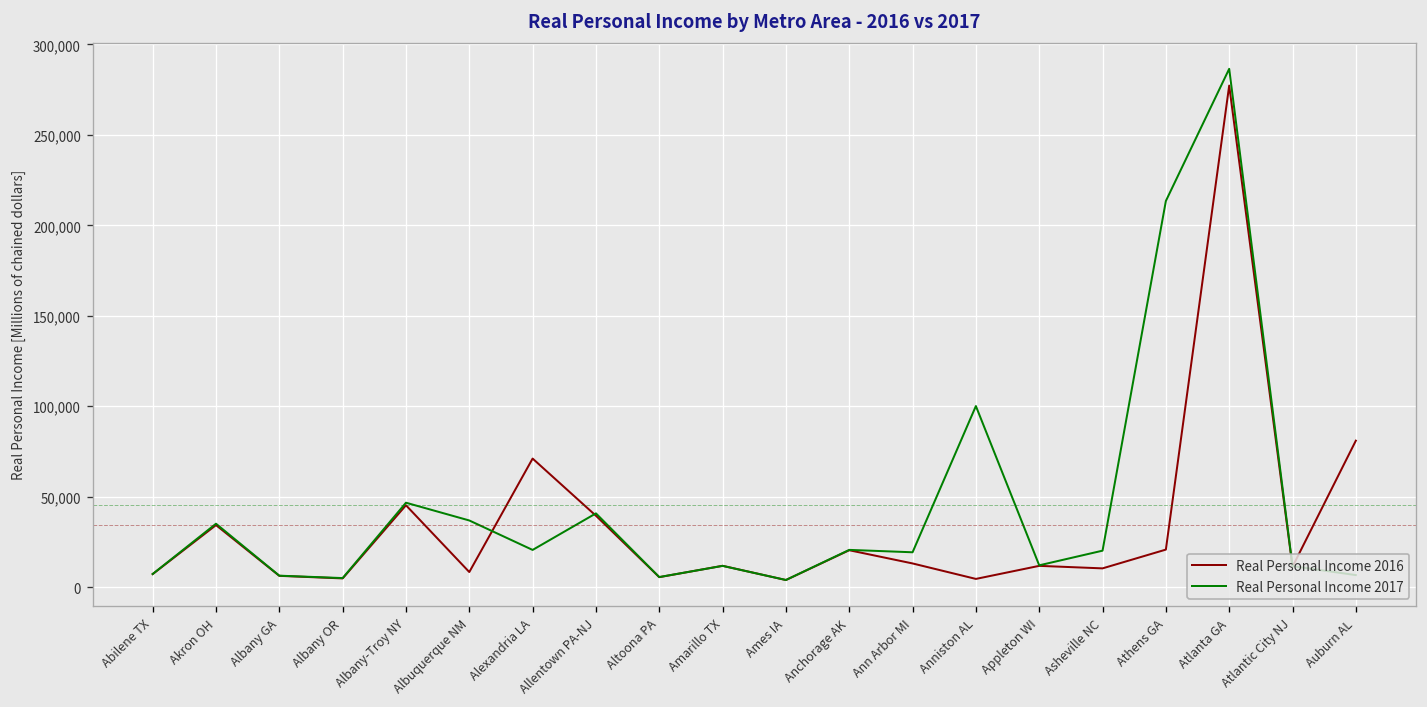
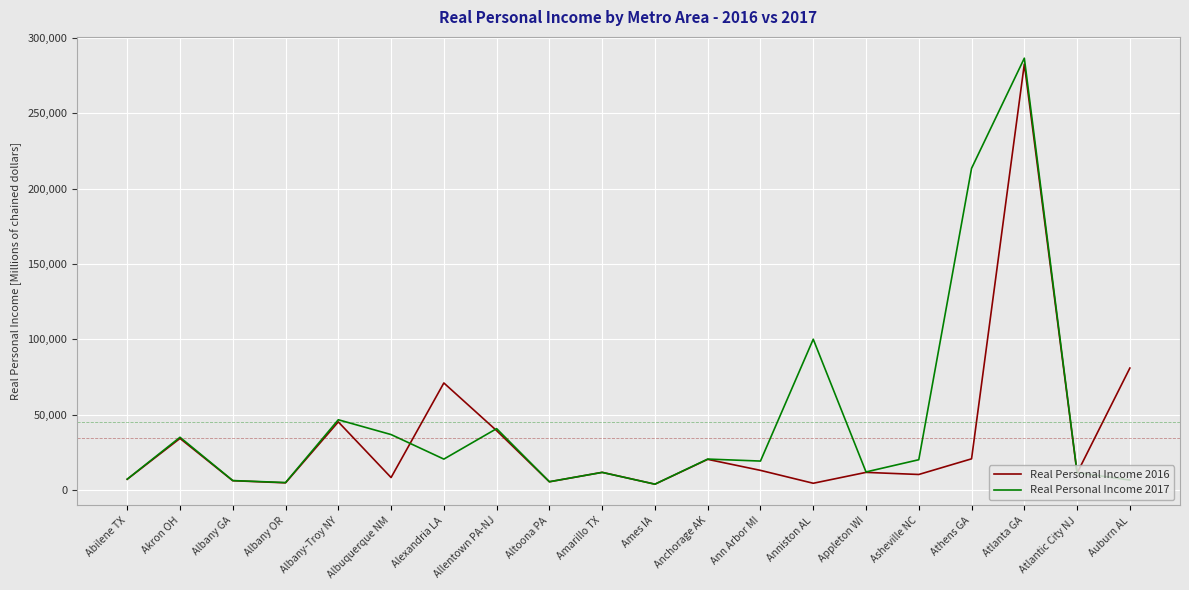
Real Personal Income 2016, Atlanta GA: 277,000 -> 283,000
